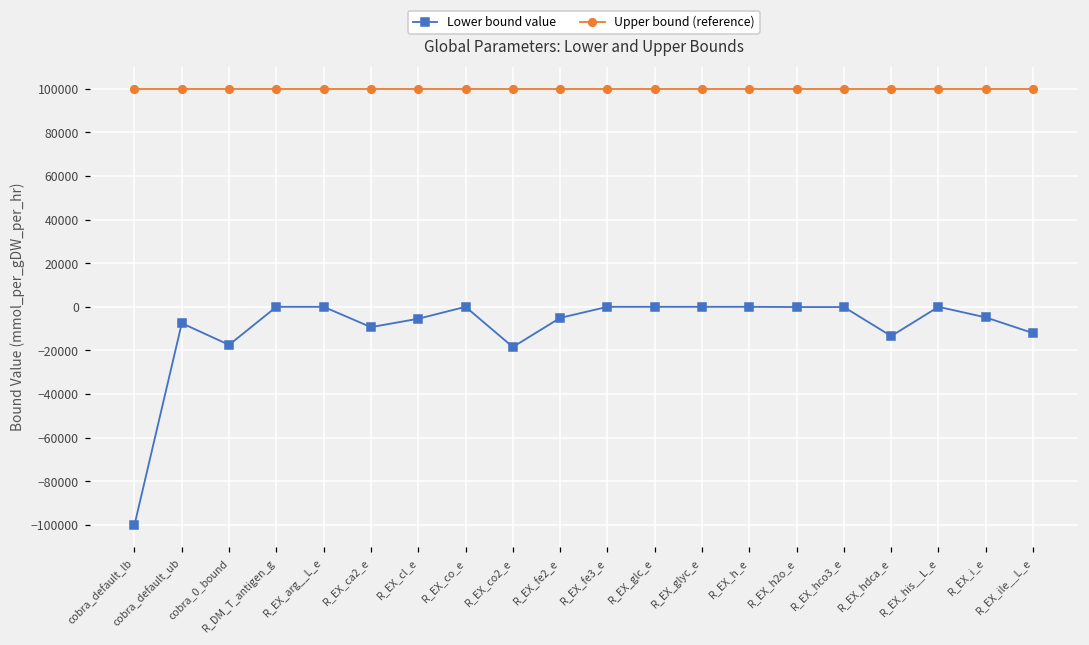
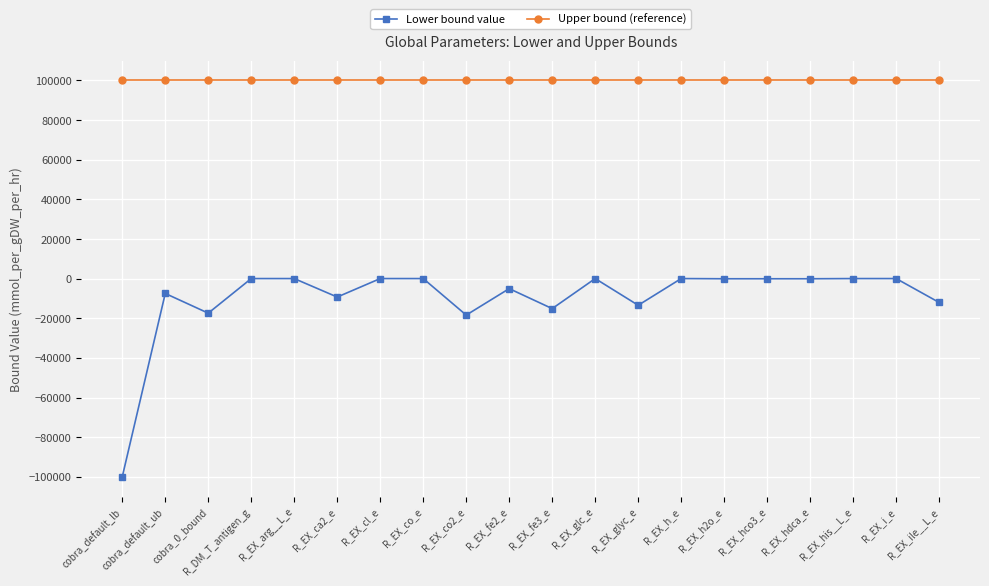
Lower bound value, R_EX_cl_e: -5000 -> 0
Lower bound value, R_EX_fe3_e: 0 -> -15000
Lower bound value, R_EX_glyc_e: 0 -> -13000
Lower bound value, R_EX_hdca_e: -13000 -> 0
Lower bound value, R_EX_i_e: -5000 -> 0
